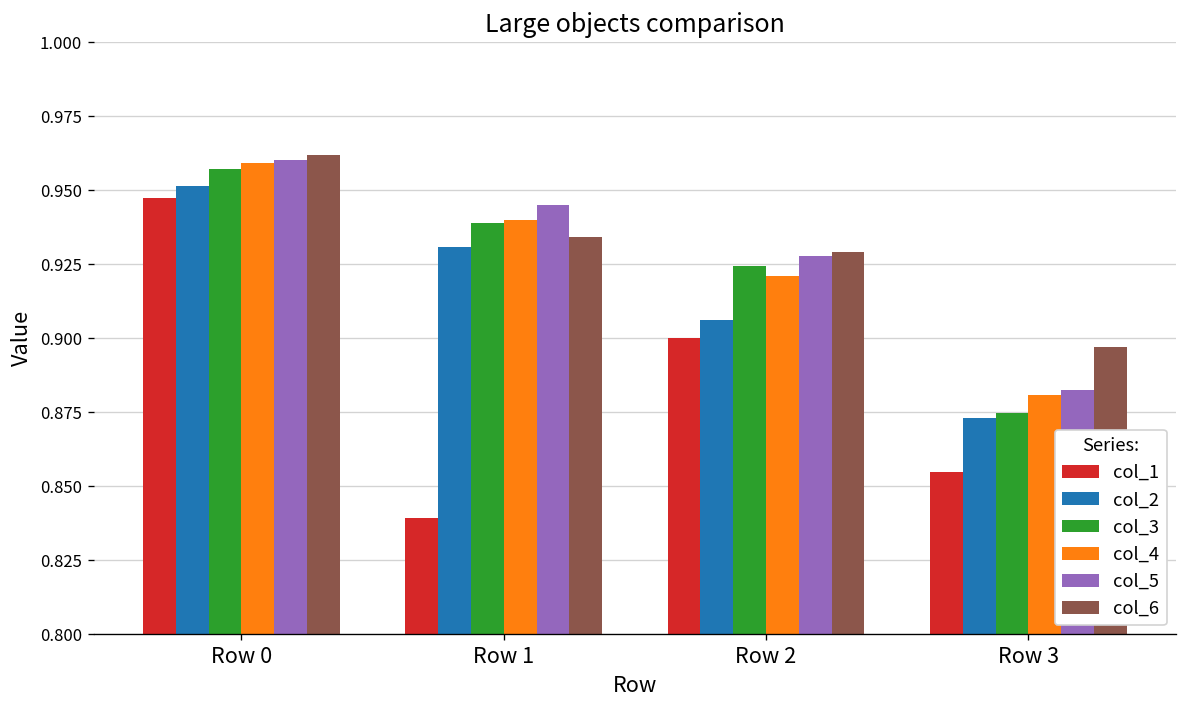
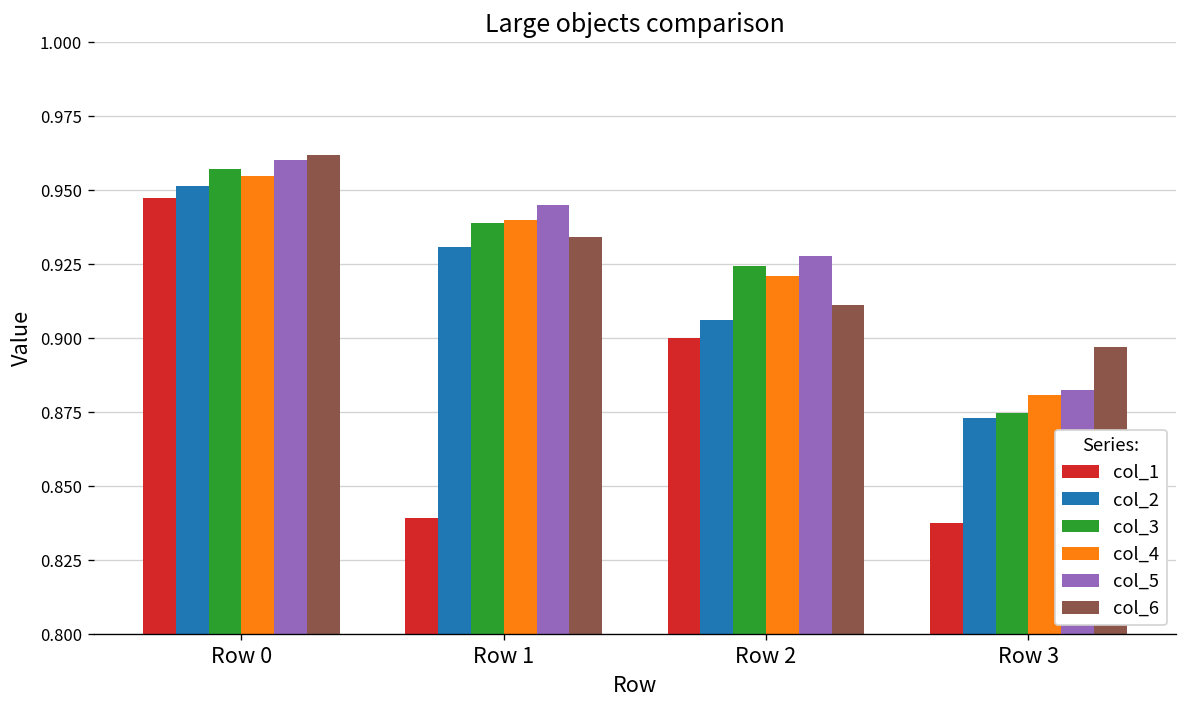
col_4, Row 0: 0.959 -> 0.955
col_6, Row 2: 0.929 -> 0.911
col_1, Row 3: 0.855 -> 0.838
